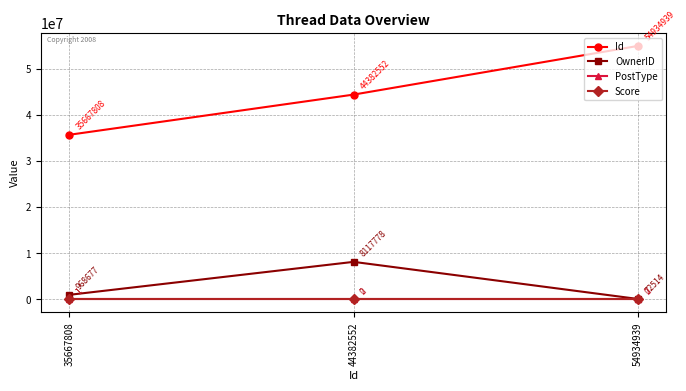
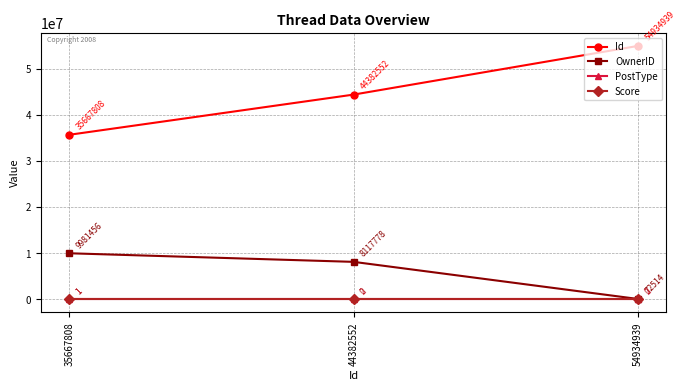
OwnerID, 35667808: 968677 -> 9981456
